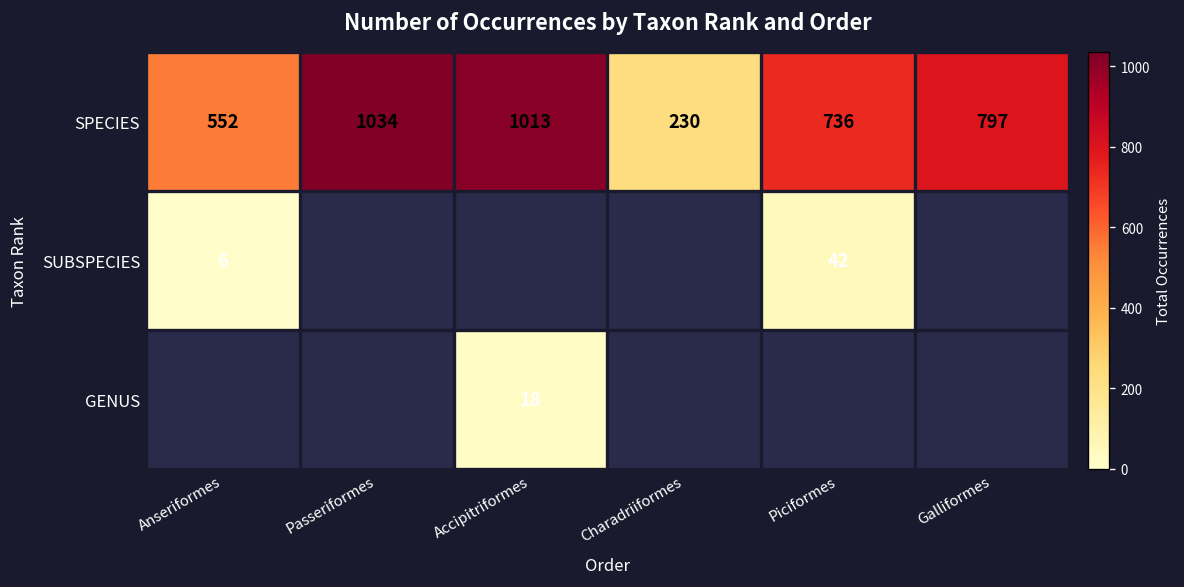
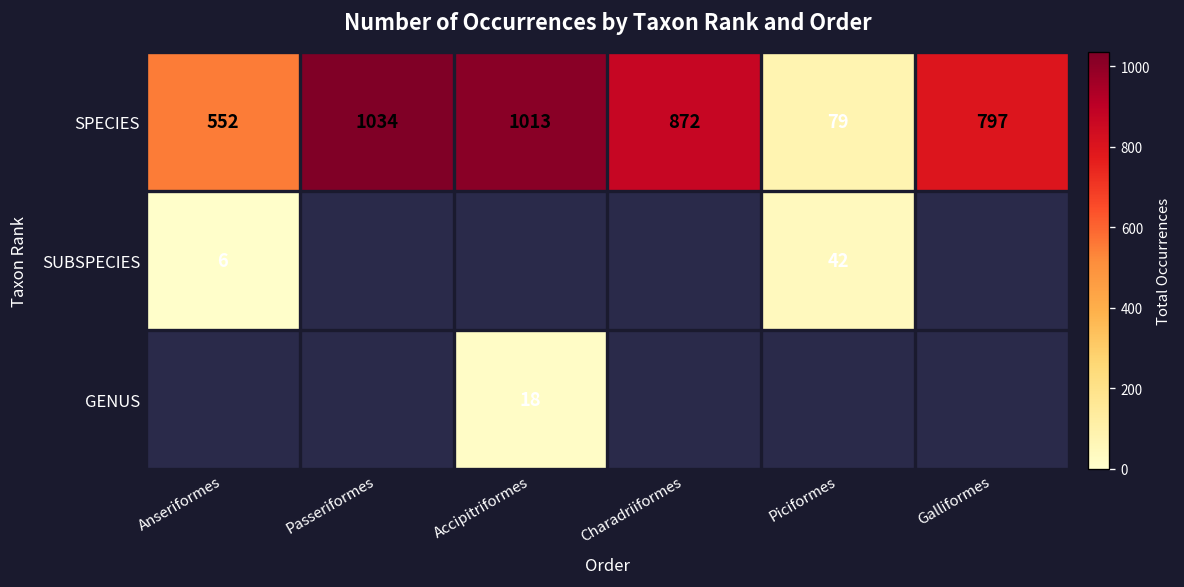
SPECIES, Charadriiformes: 230 -> 872
SPECIES, Piciformes: 736 -> 79
